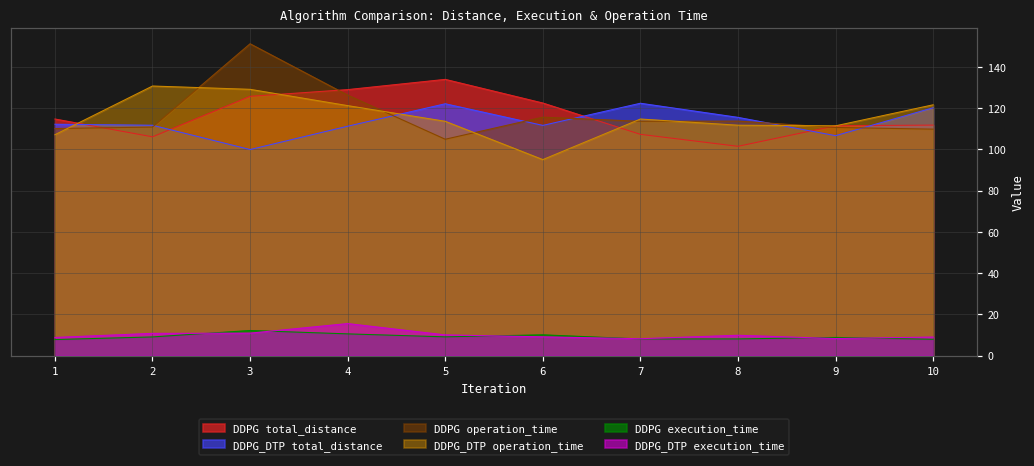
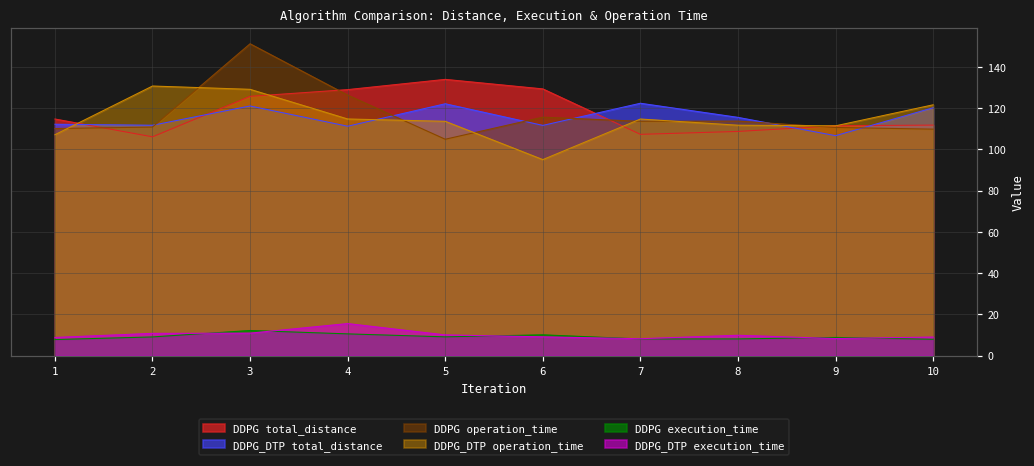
DDPG_DTP total_distance, 3: 100 -> 121
DDPG_DTP operation_time, 4: 121 -> 115
DDPG total_distance, 6: 122 -> 129
DDPG total_distance, 8: 101 -> 109
